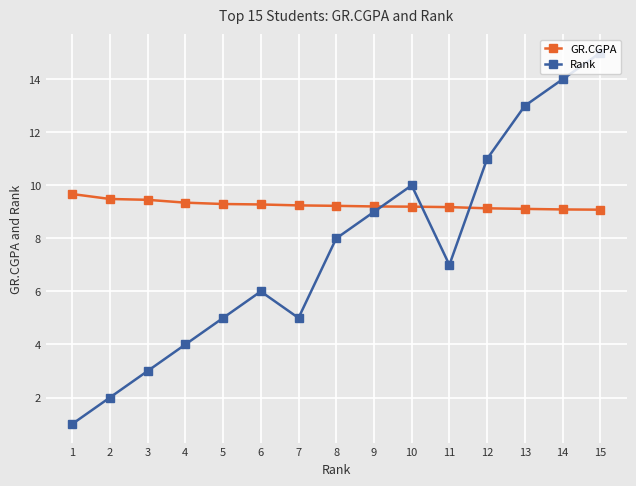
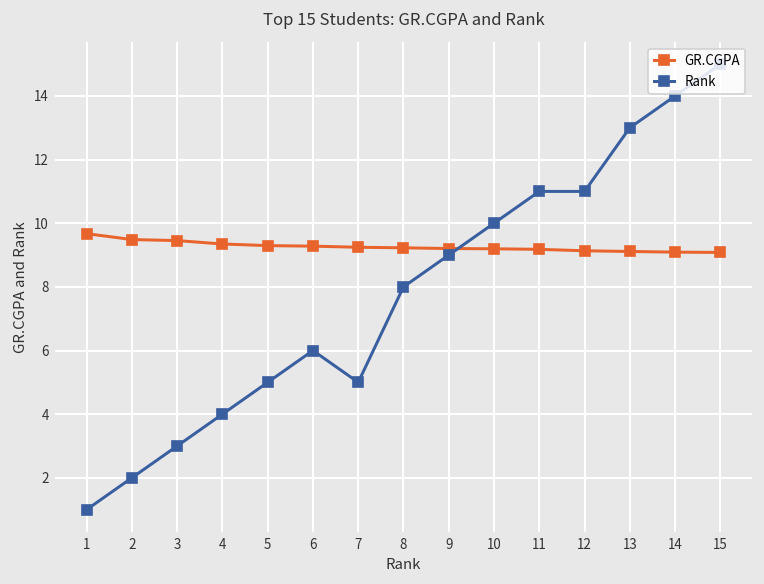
Rank, 11: 7 -> 11
